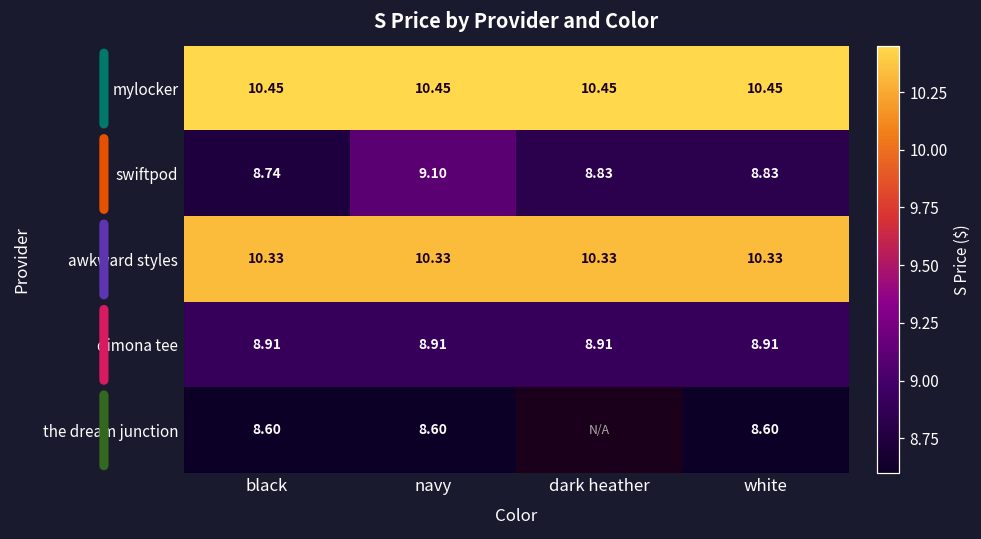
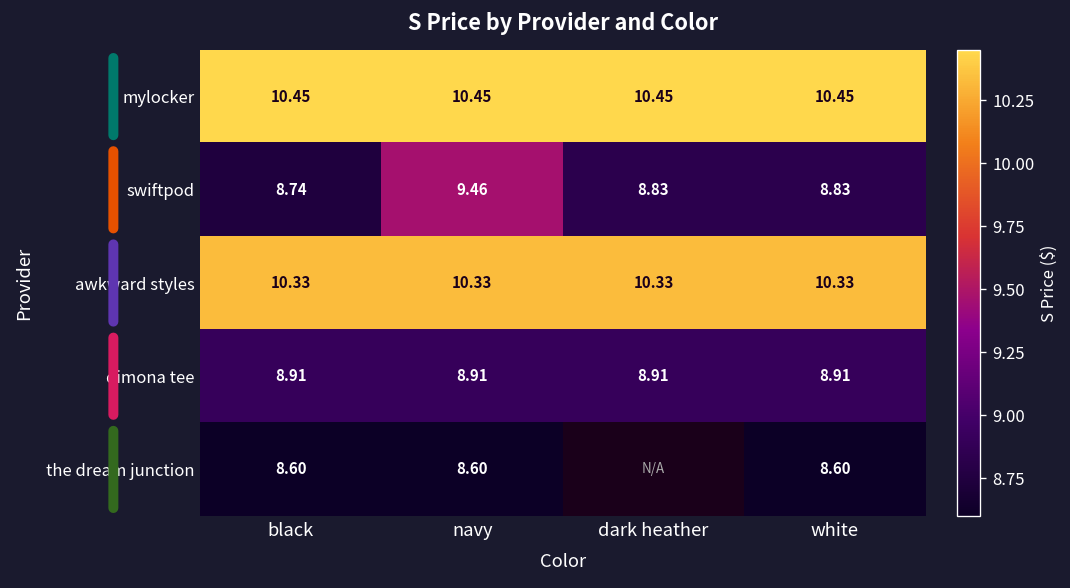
swiftpod, navy: 9.10 -> 9.46
